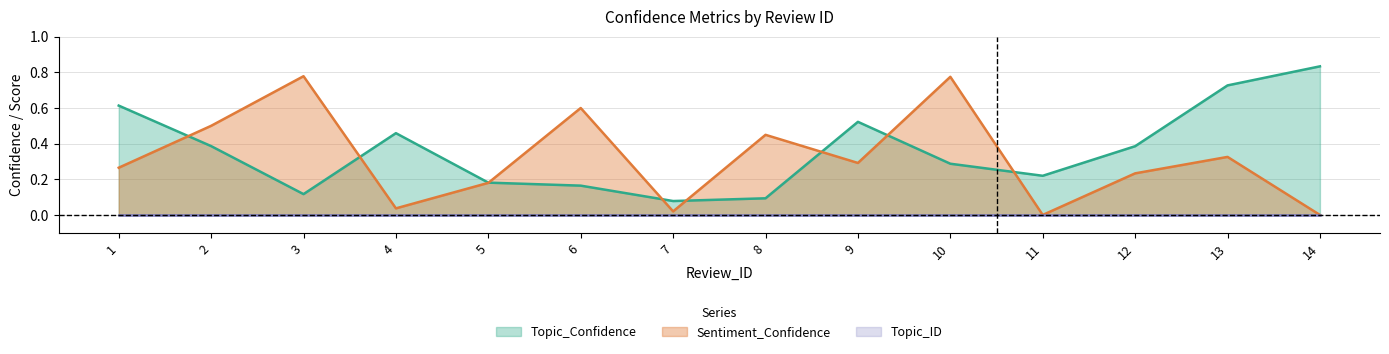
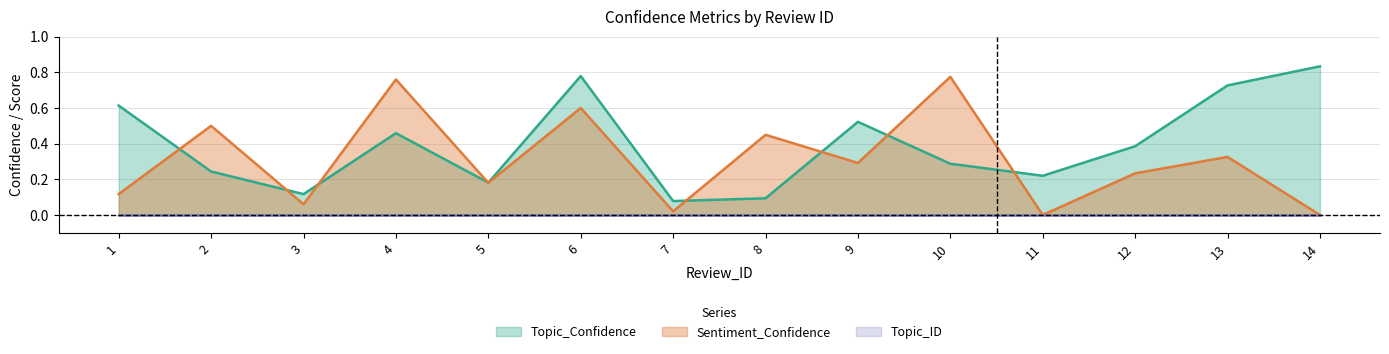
Sentiment_Confidence, 1: 0.26 -> 0.12
Topic_Confidence, 2: 0.39 -> 0.24
Sentiment_Confidence, 3: 0.78 -> 0.06
Sentiment_Confidence, 4: 0.04 -> 0.76
Topic_Confidence, 6: 0.16 -> 0.78
